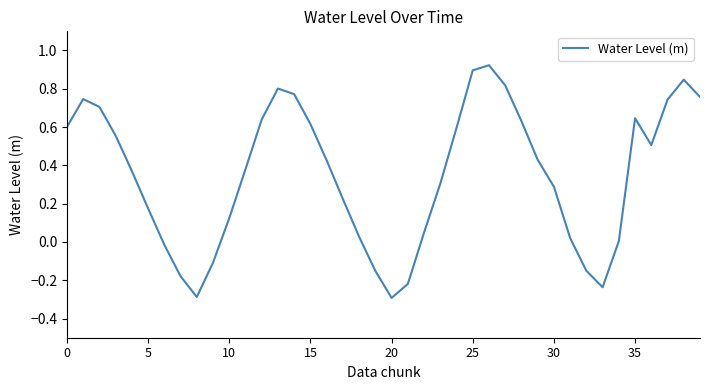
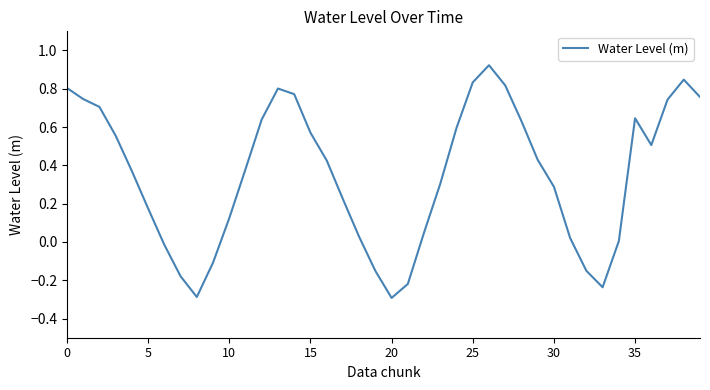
0: 0.60 -> 0.80
15: 0.62 -> 0.57
25: 0.90 -> 0.83
